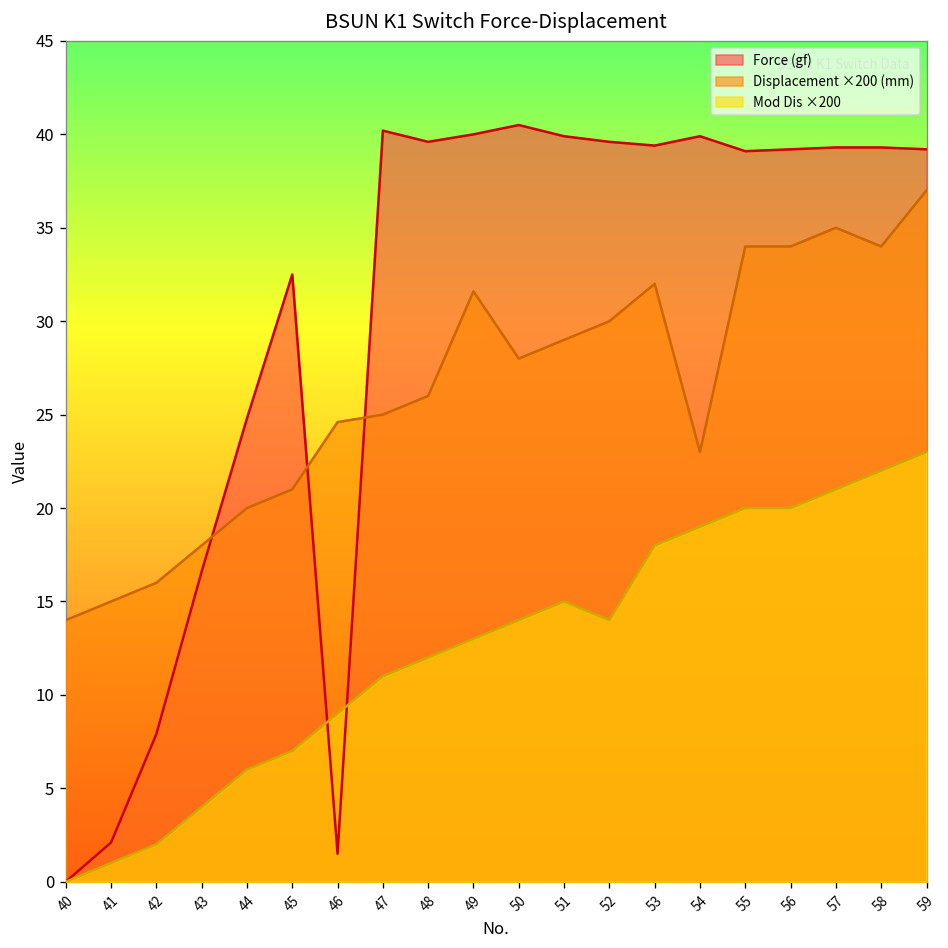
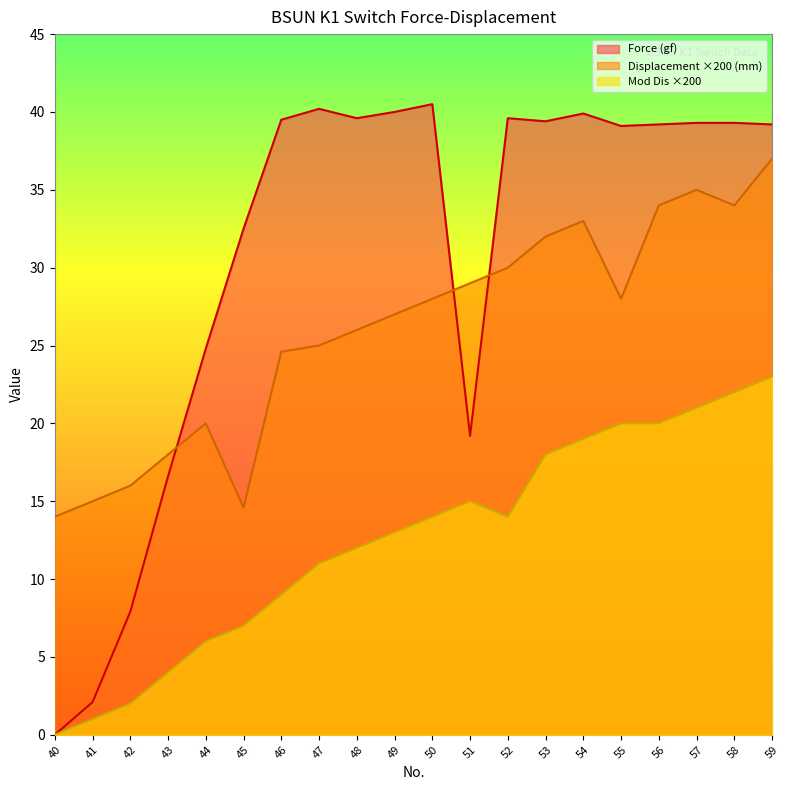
Displacement ×200 (mm), 45: 21.0 -> 14.6
Force (gf), 46: 1.5 -> 39.5
Displacement ×200 (mm), 49: 31.6 -> 27.0
Force (gf), 51: 39.9 -> 19.2
Displacement ×200 (mm), 54: 23.0 -> 33.0
Displacement ×200 (mm), 55: 34.0 -> 28.0
